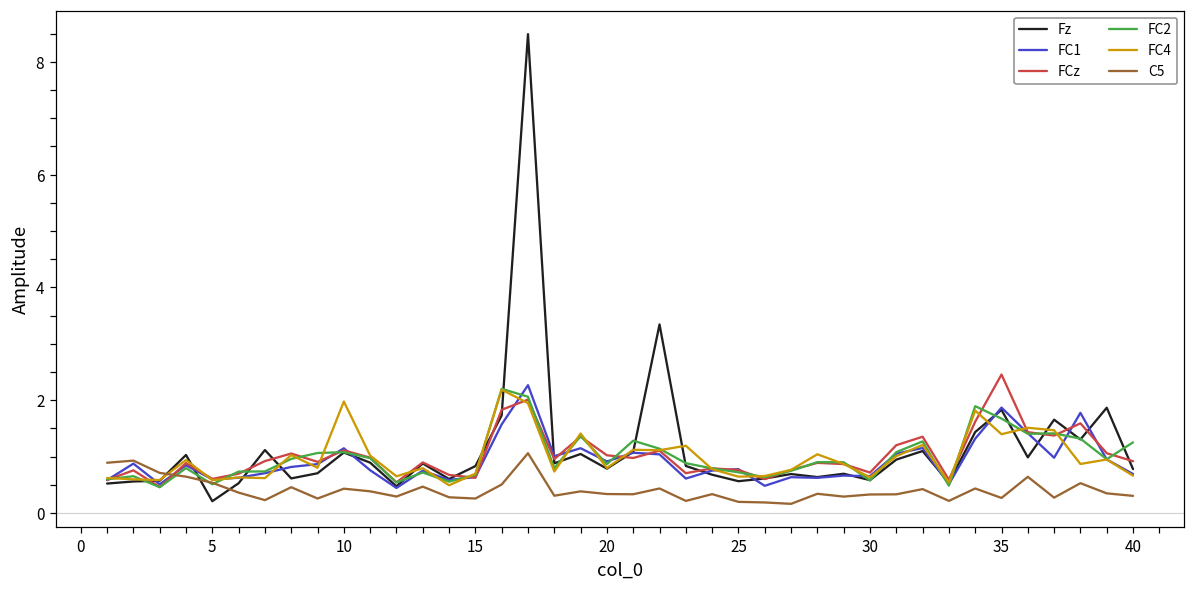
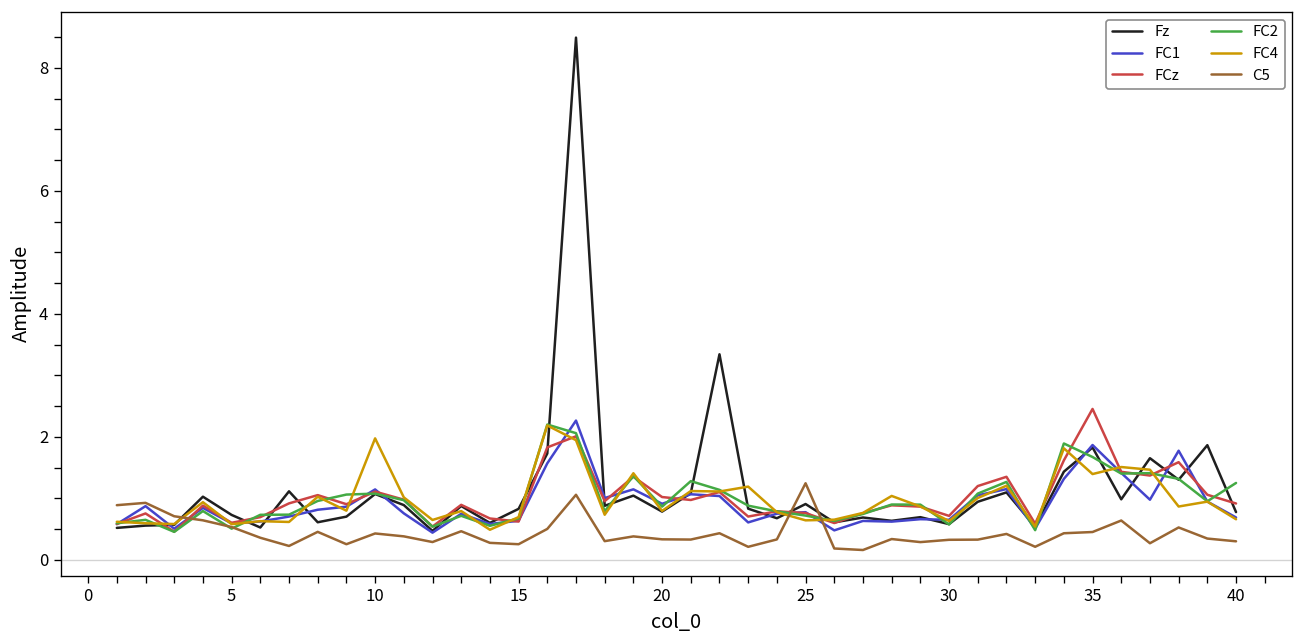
Fz, 5: 0.2 -> 0.7
Fz, 25: 0.6 -> 0.9
C5, 25: 0.2 -> 1.2
C5, 35: 0.3 -> 0.5
